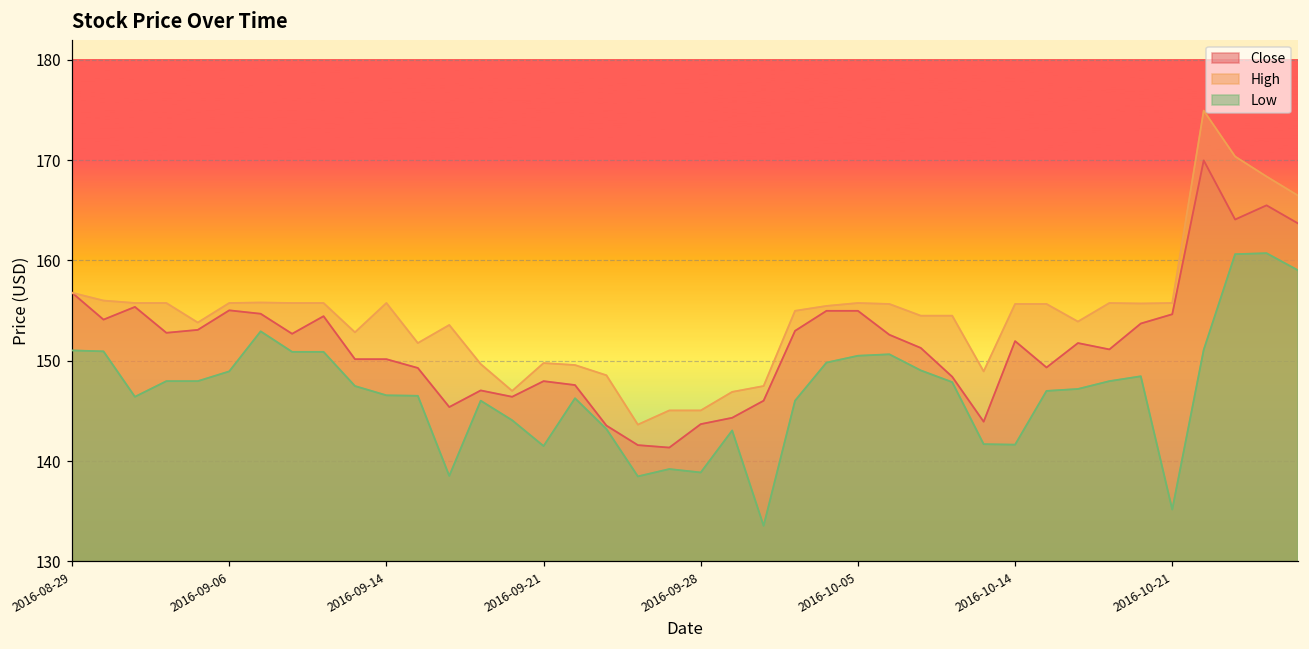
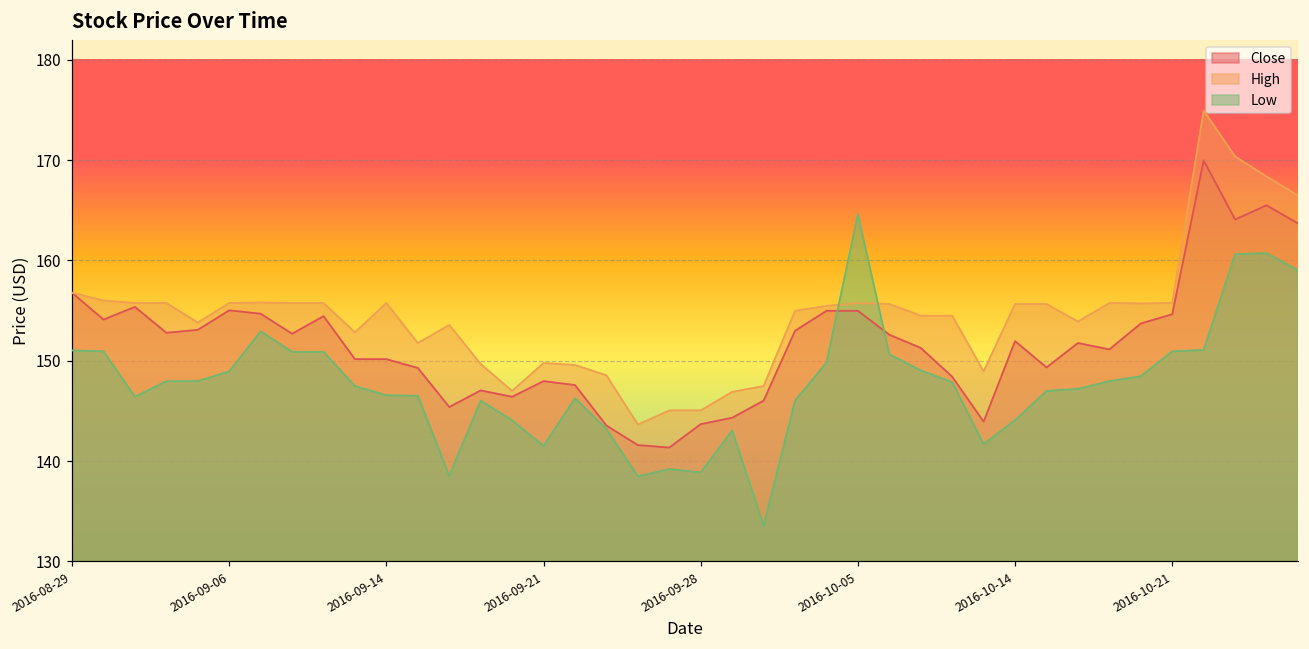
Low, 2016-10-05: 151 -> 165
Low, 2016-10-14: 142 -> 144
Low, 2016-10-21: 135 -> 151
